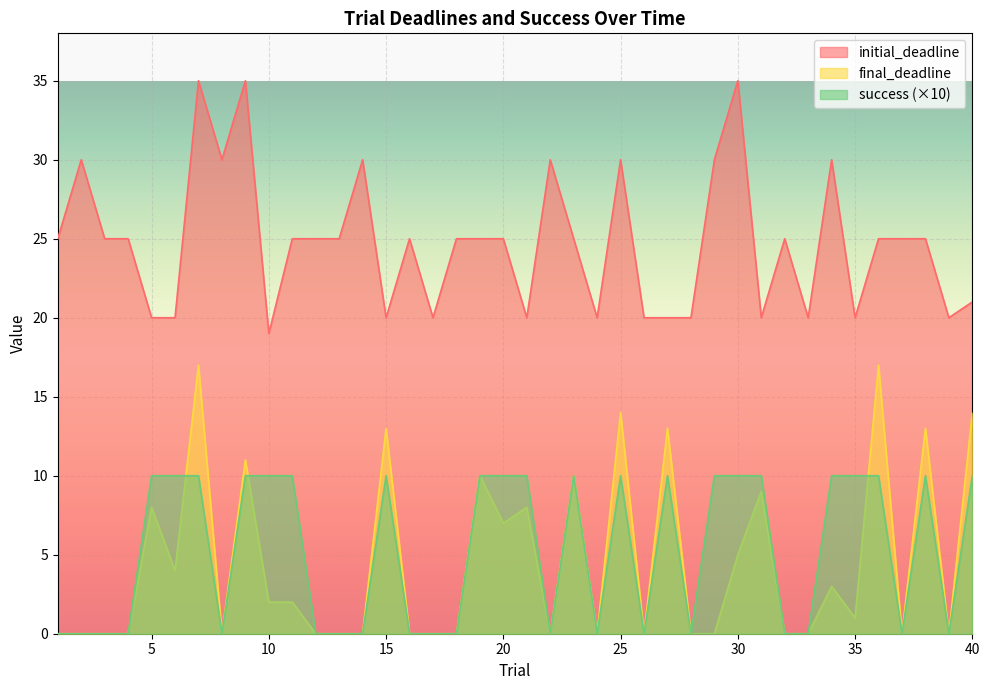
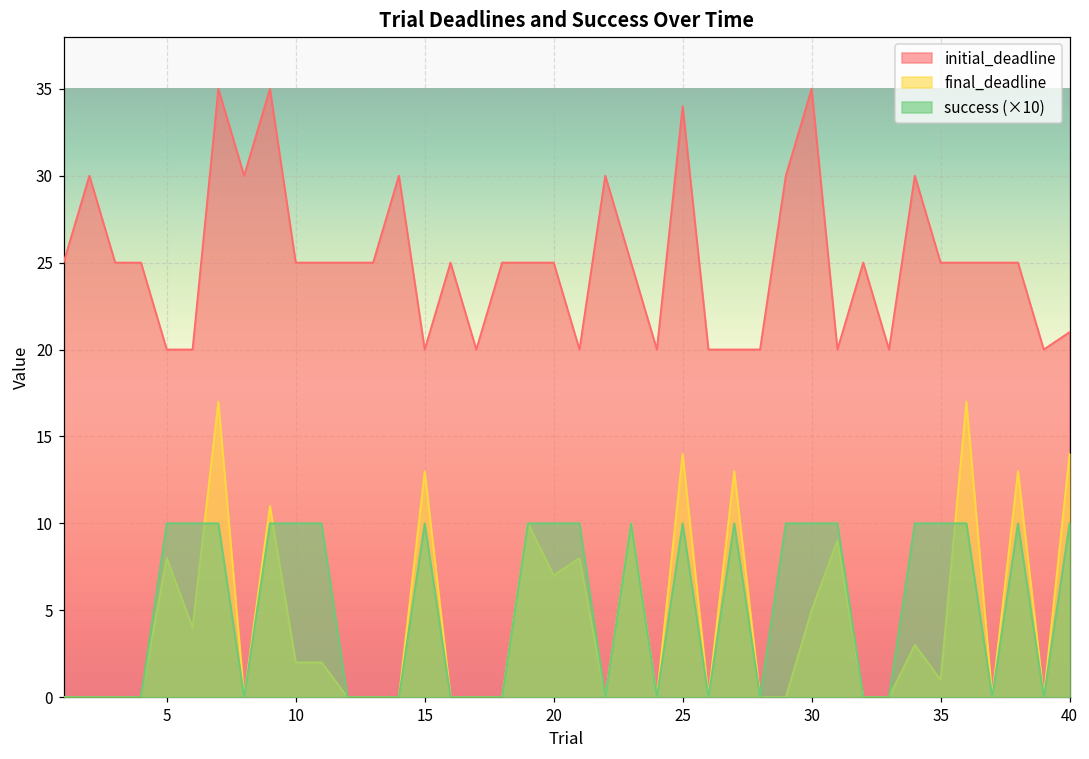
initial_deadline, 10: 19 -> 25
initial_deadline, 25: 30 -> 34
initial_deadline, 35: 20 -> 25
